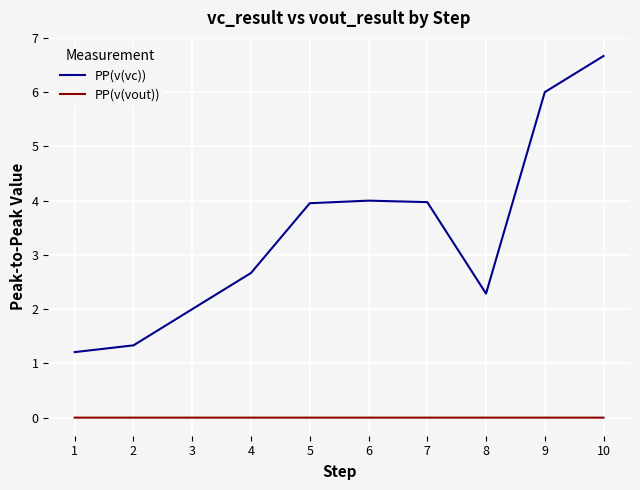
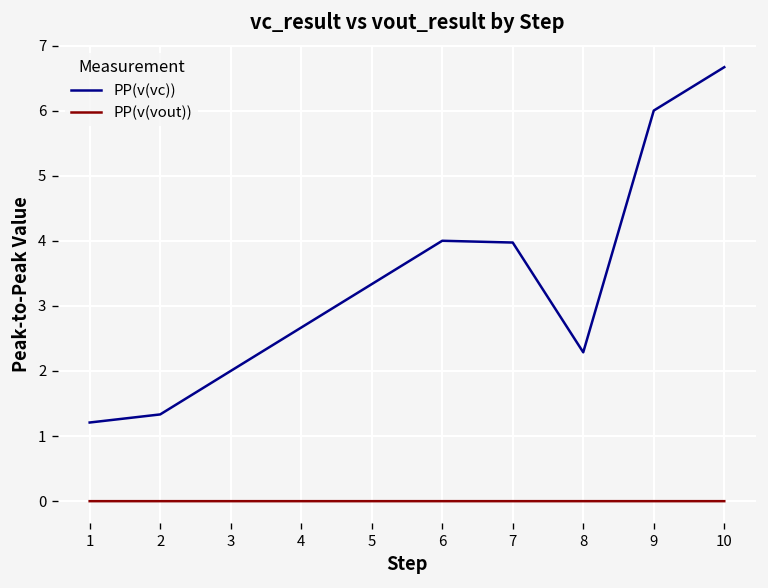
PP(v(vc)), 5: 4.0 -> 3.3
